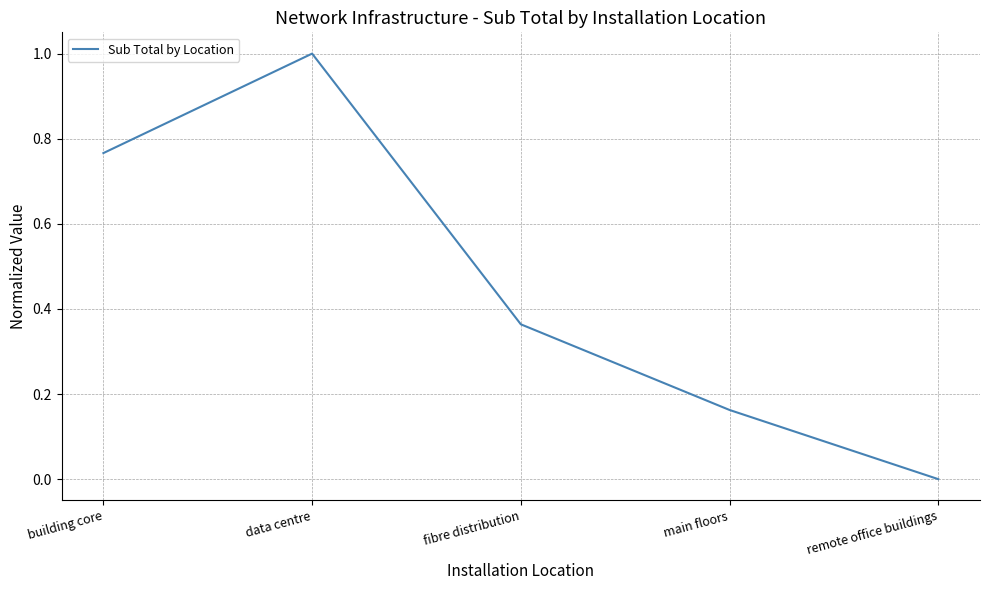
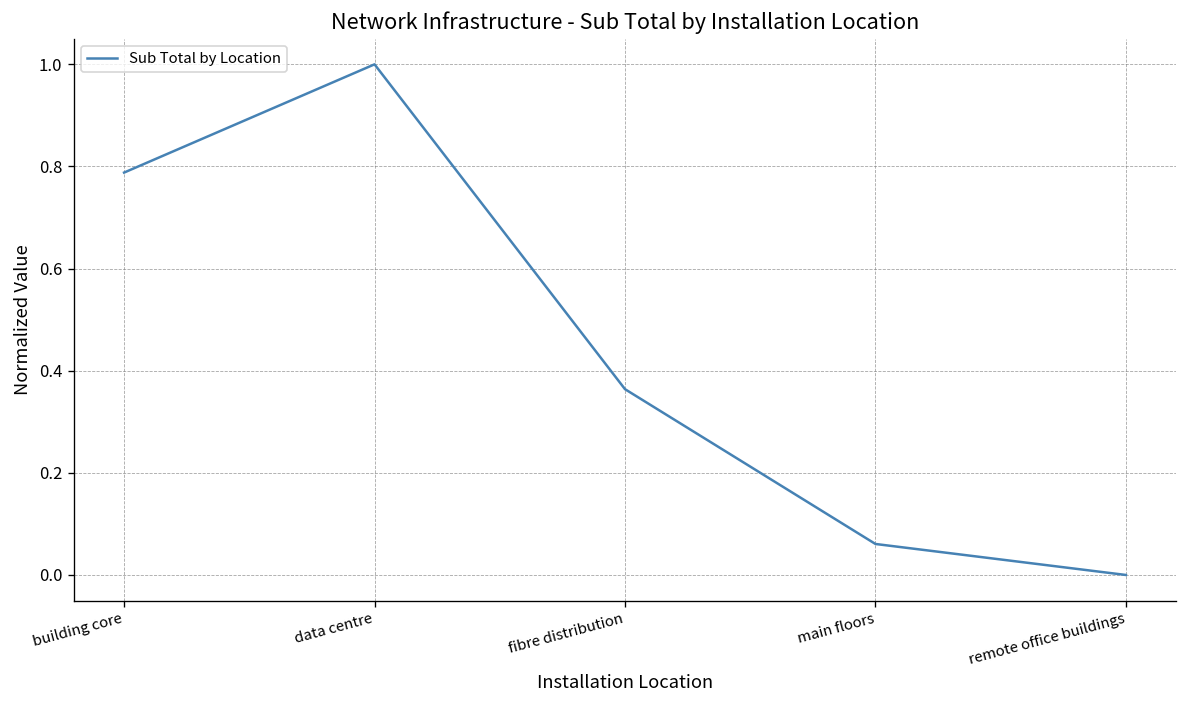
building core: 0.77 -> 0.79
main floors: 0.16 -> 0.06
